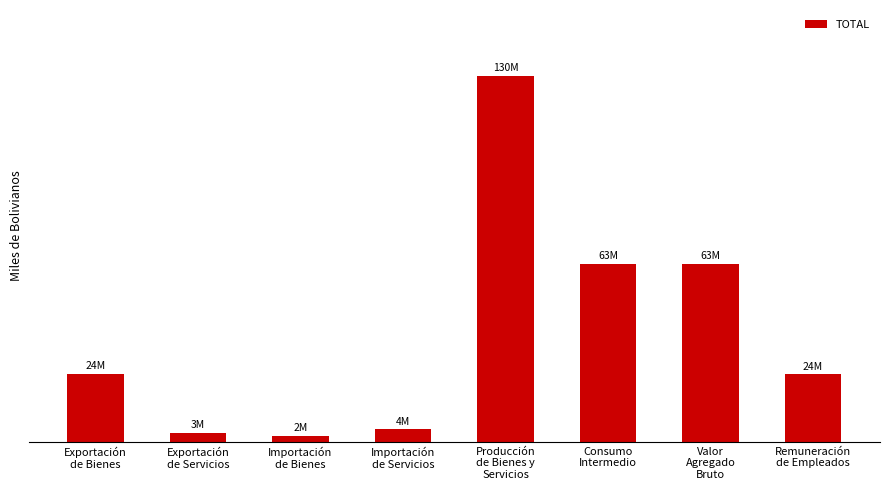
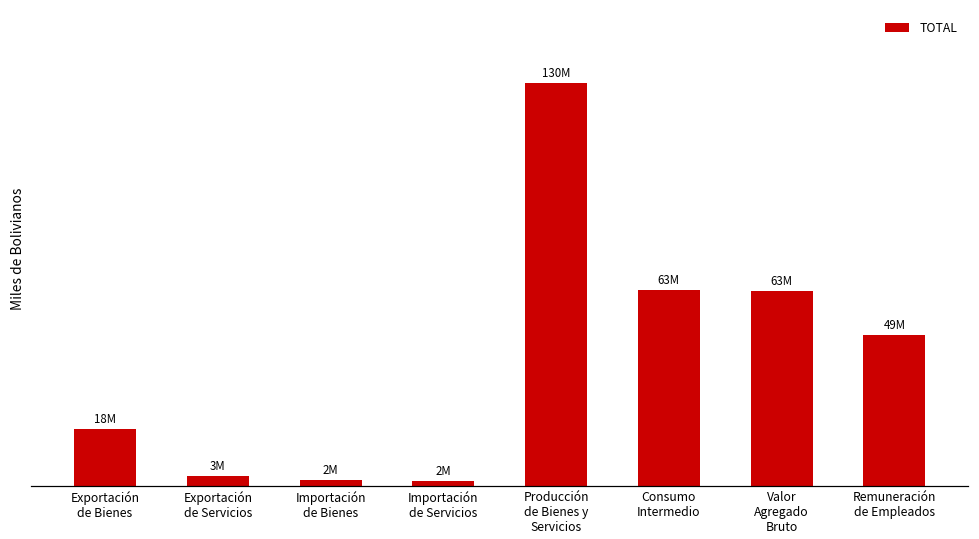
Exportación de Bienes: 24M -> 18M
Importación de Servicios: 4M -> 2M
Remuneración de Empleados: 24M -> 49M
